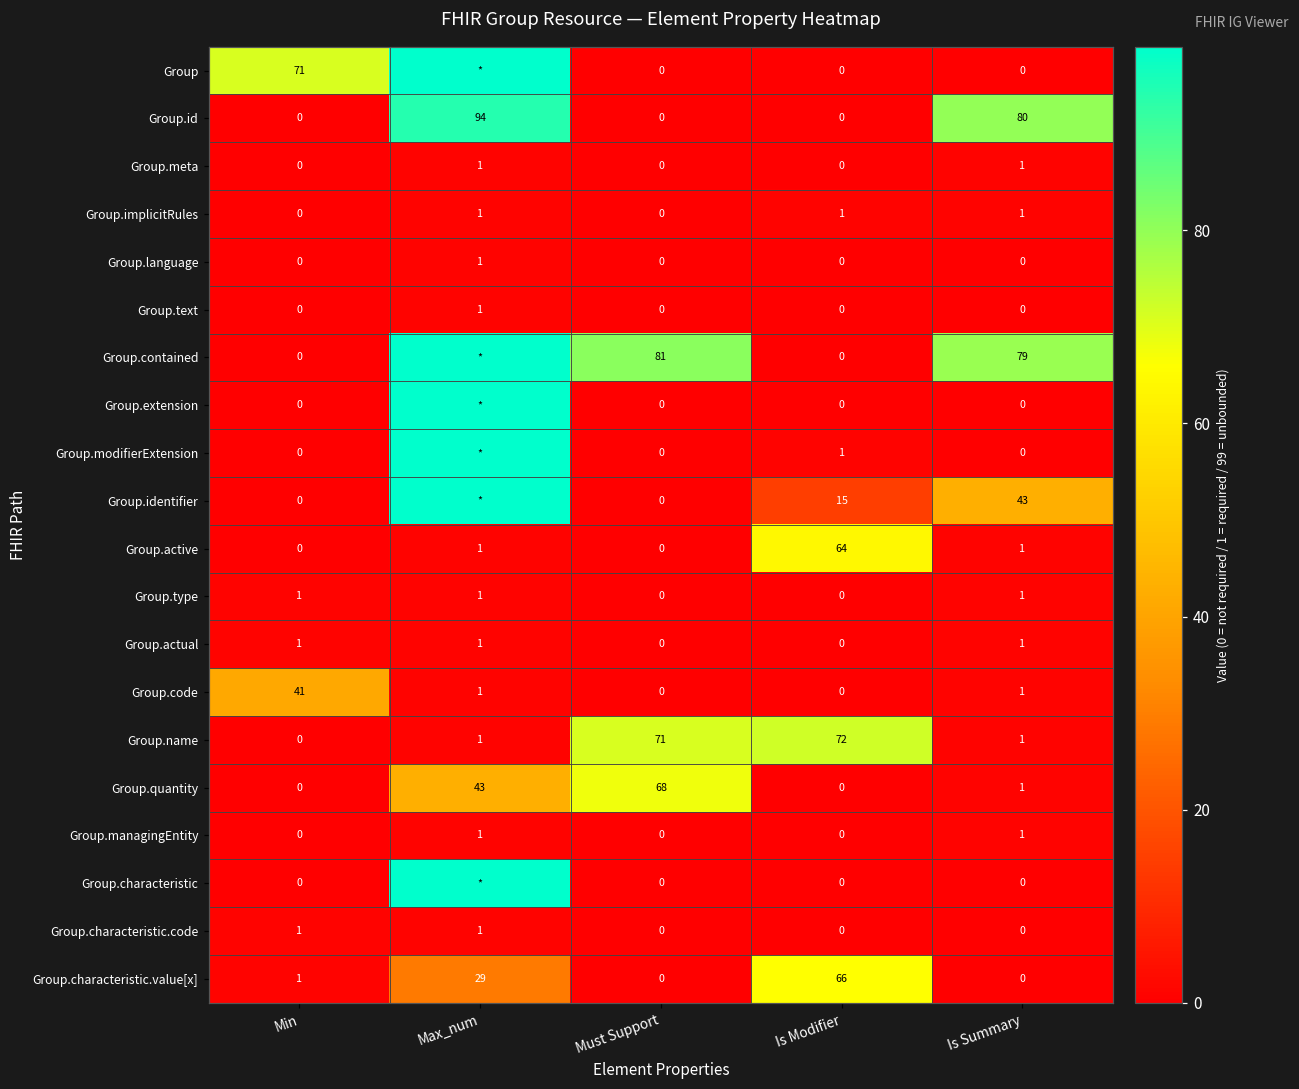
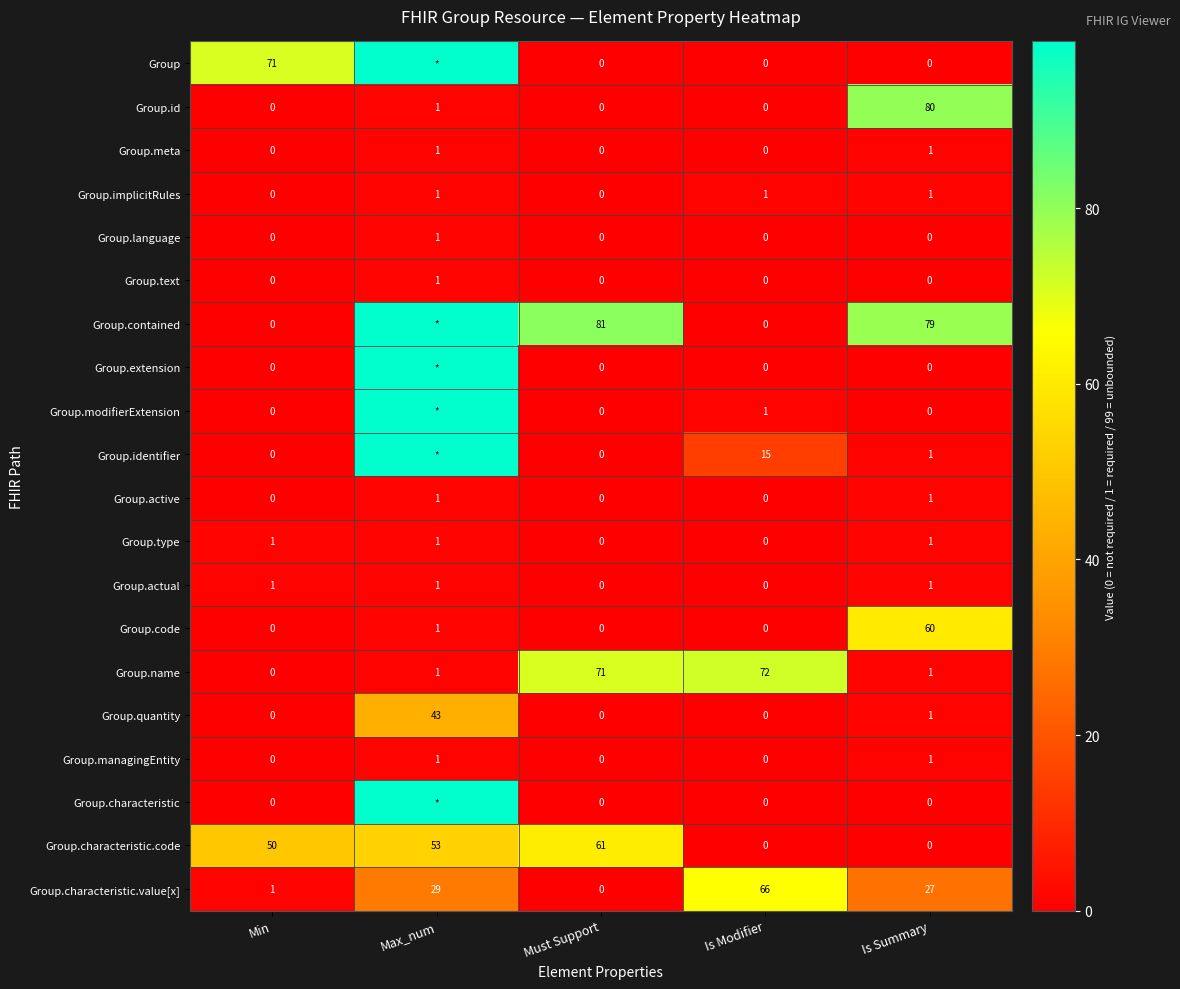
Group.id, Max_num: 94 -> 1
Group.identifier, Is Summary: 43 -> 1
Group.active, Is Modifier: 64 -> 0
Group.code, Min: 41 -> 0
Group.code, Is Summary: 1 -> 60
Group.quantity, Must Support: 68 -> 0
Group.characteristic.code, Min: 1 -> 50
Group.characteristic.code, Max_num: 1 -> 53
Group.characteristic.code, Must Support: 0 -> 61
Group.characteristic.value[x], Is Summary: 0 -> 27
